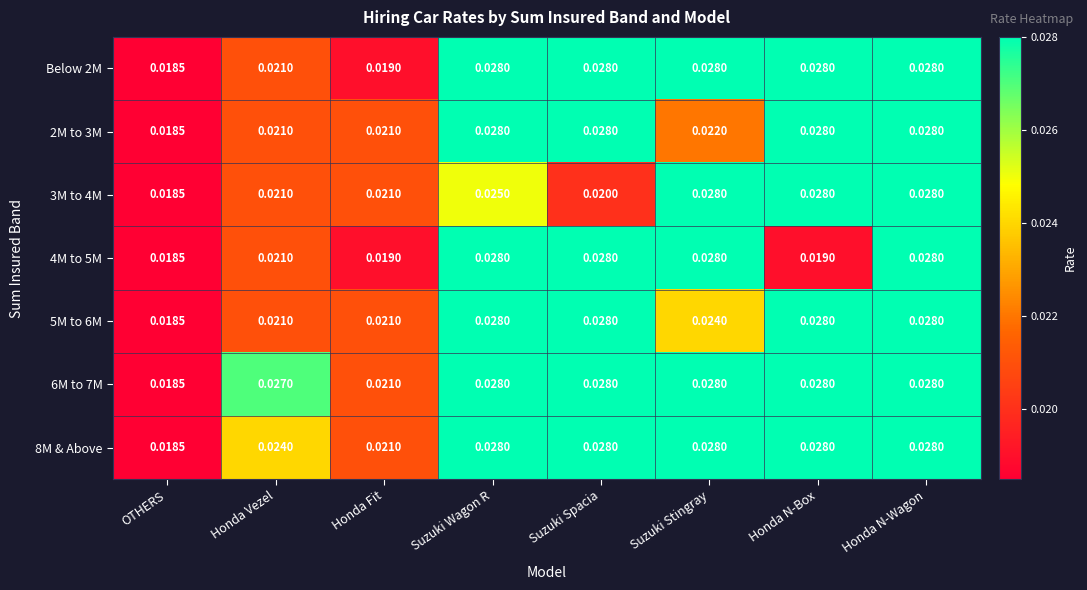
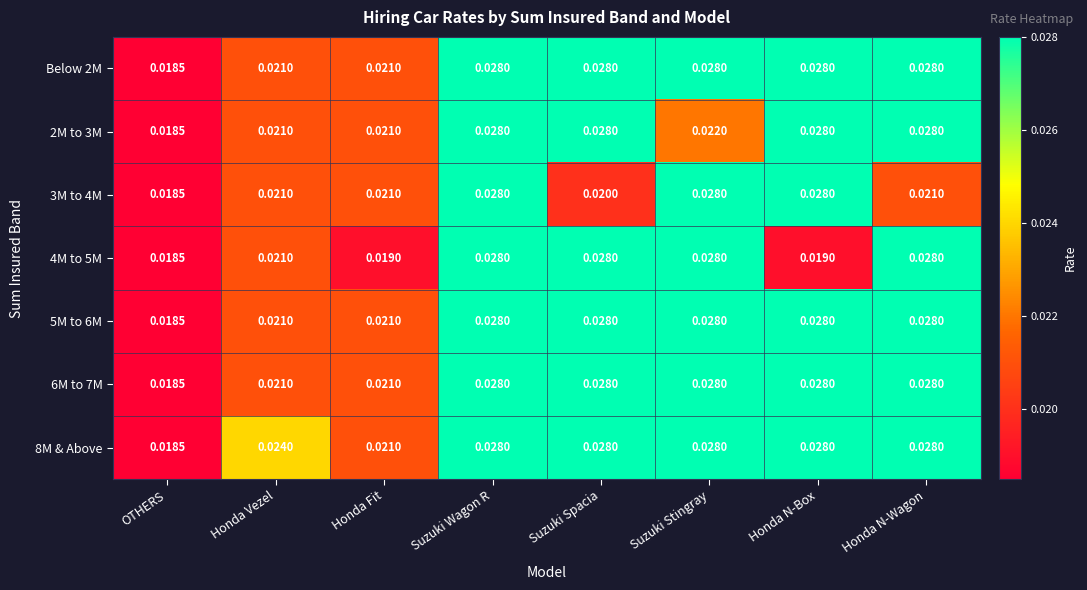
Below 2M, Honda Fit: 0.0190 -> 0.0210
3M to 4M, Suzuki Wagon R: 0.0250 -> 0.0280
3M to 4M, Honda N-Wagon: 0.0280 -> 0.0210
5M to 6M, Suzuki Stingray: 0.0240 -> 0.0280
6M to 7M, Honda Vezel: 0.0270 -> 0.0210
